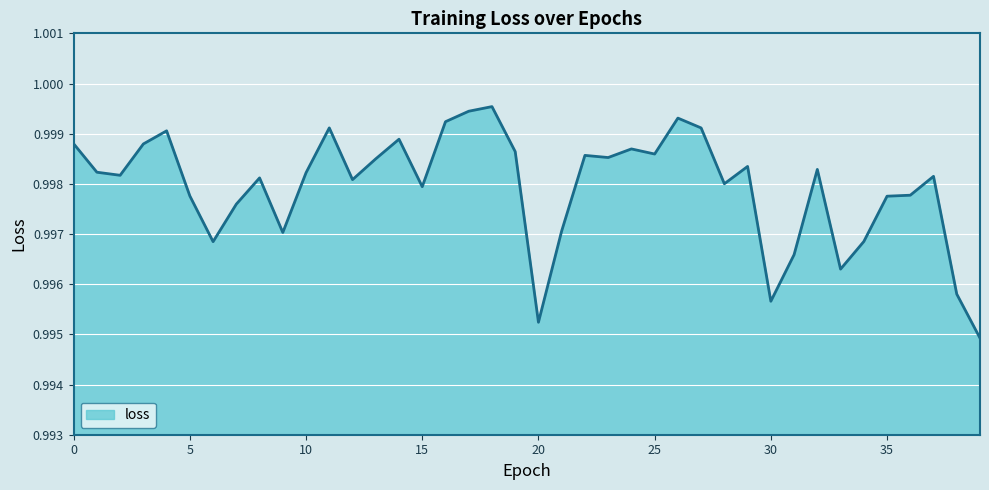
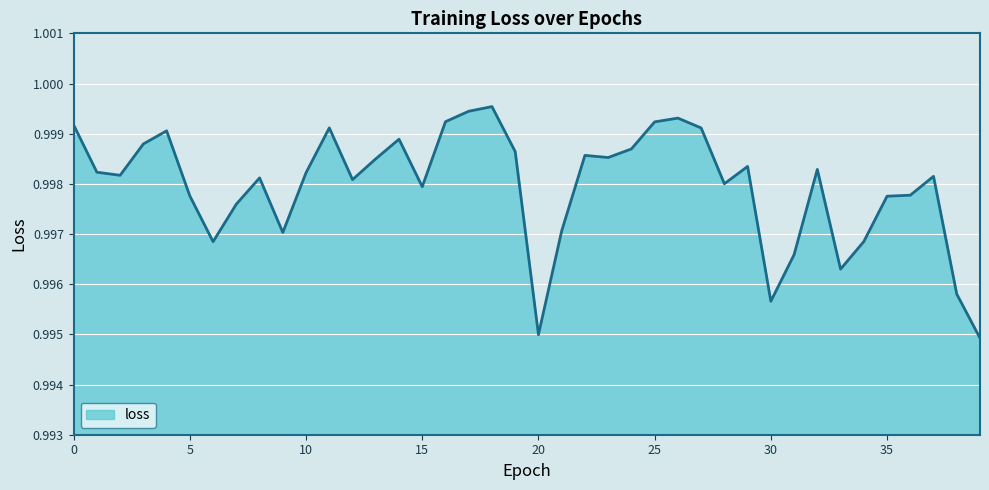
0: 0.9988 -> 0.9992
20: 0.9952 -> 0.9950
25: 0.9986 -> 0.9992
